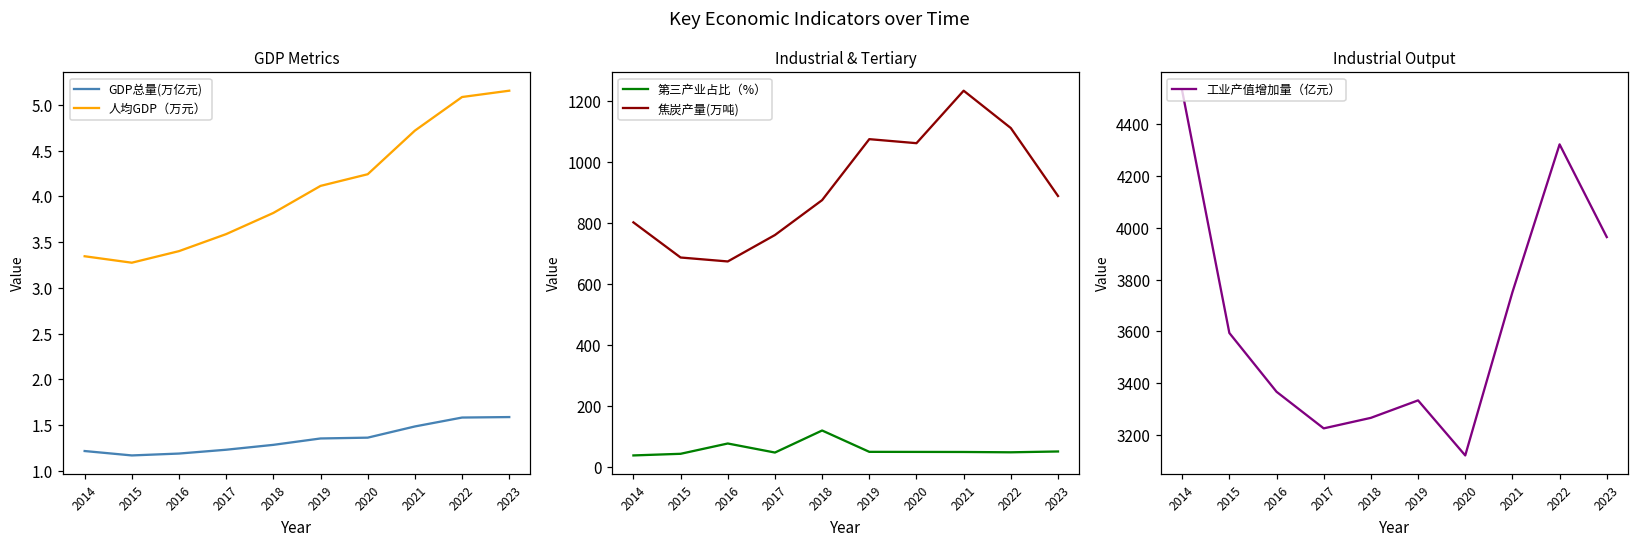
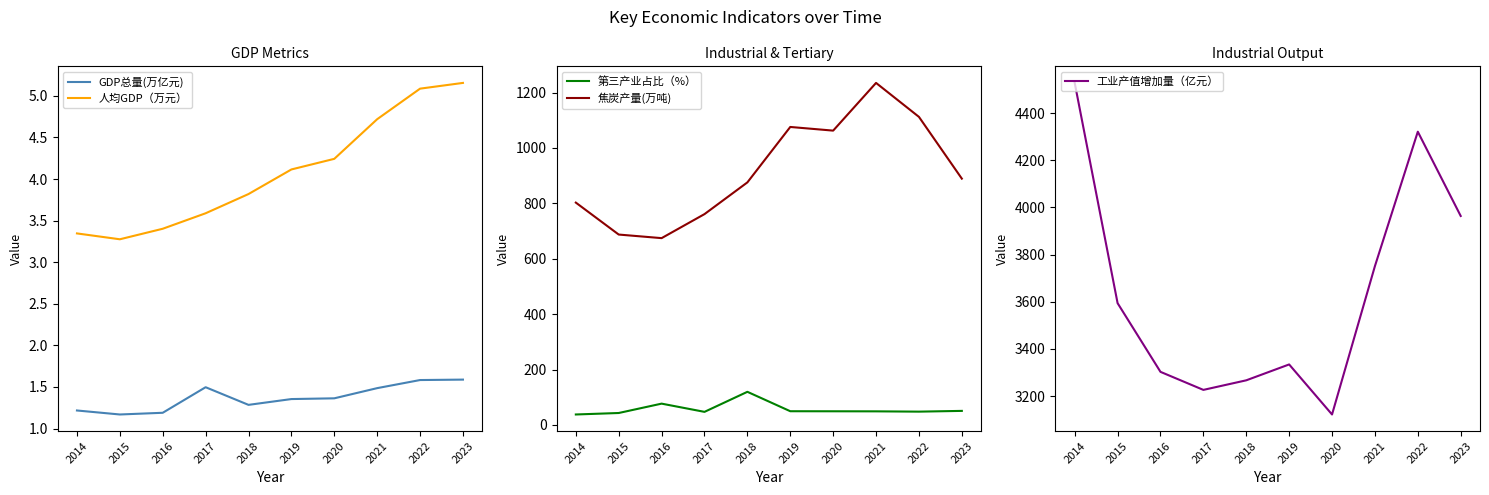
GDP Metrics, GDP总量(万亿元), 2017: 1.2 -> 1.5
Industrial Output, 2016: 3370 -> 3300
